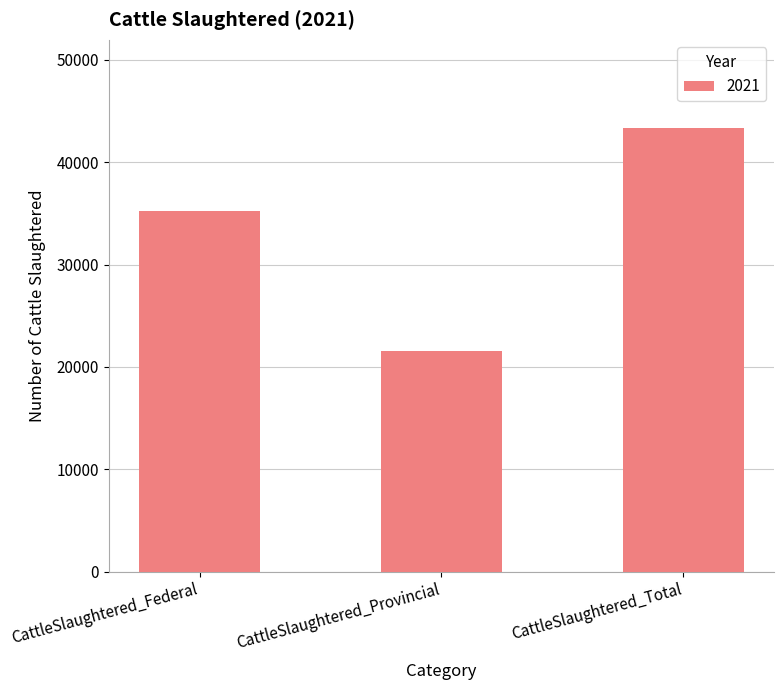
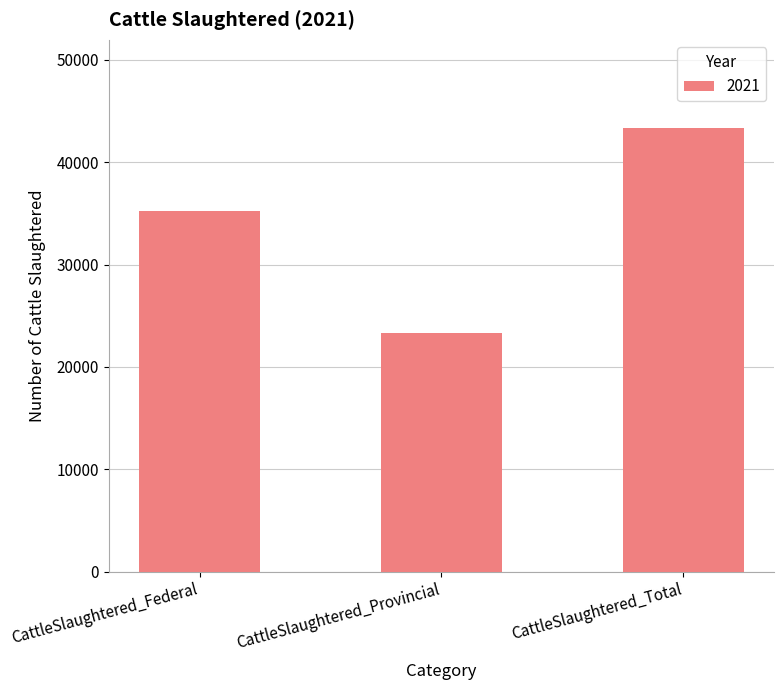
CattleSlaughtered_Provincial: 21500 -> 23300
